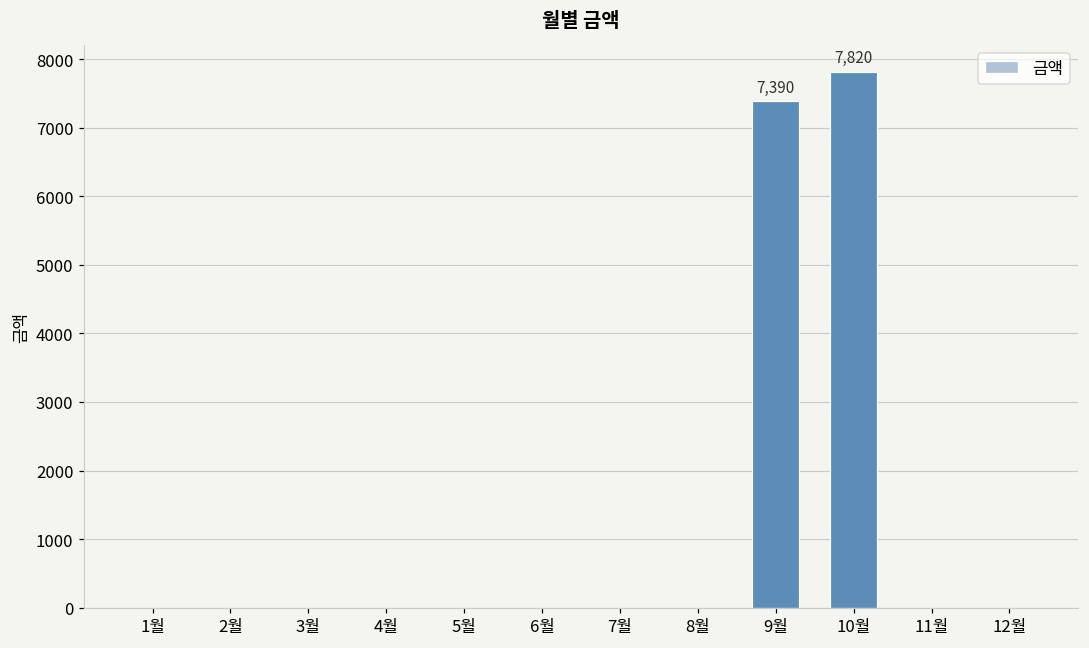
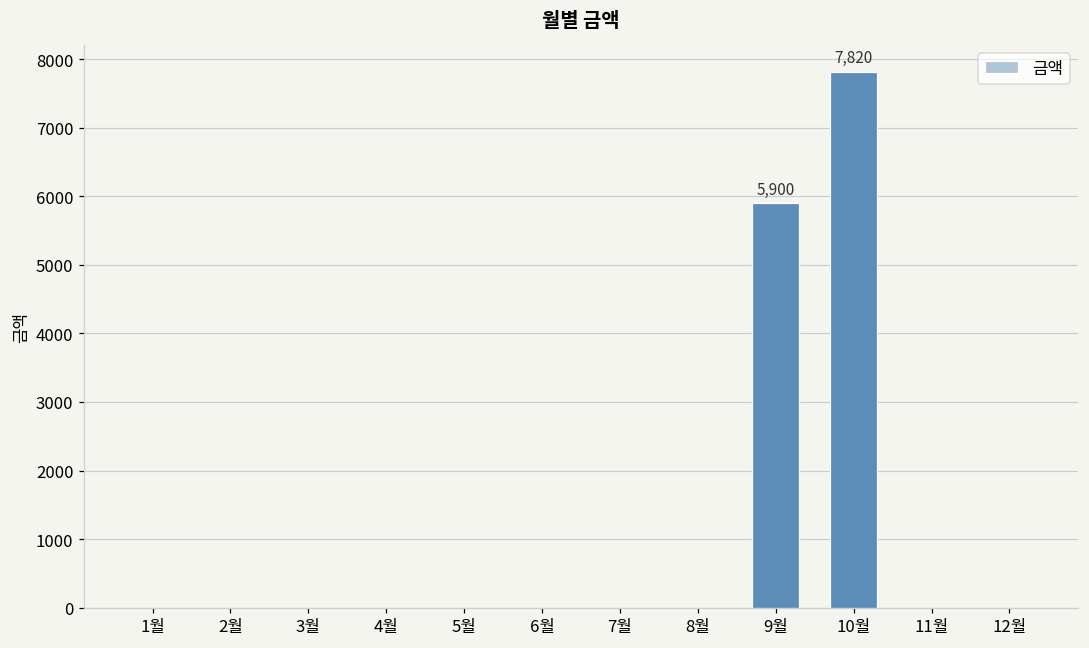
9월: 7,390 -> 5,900
